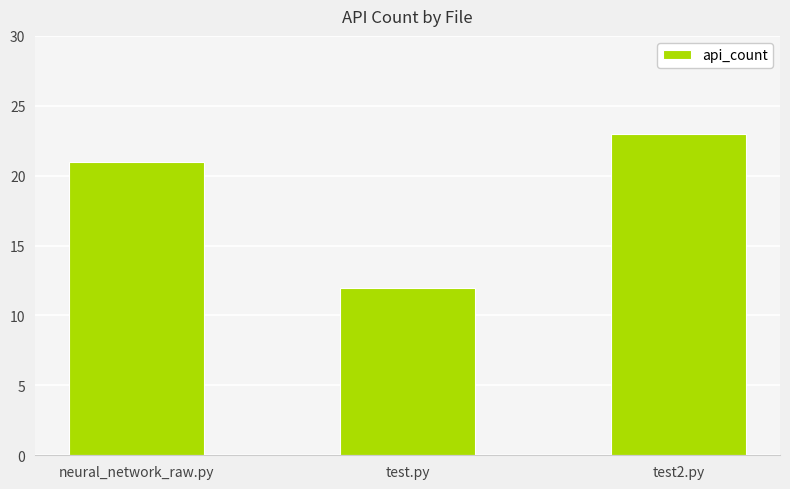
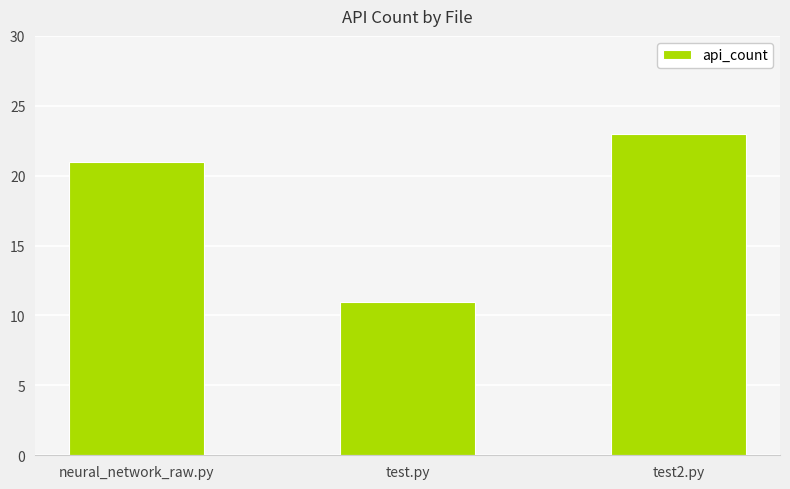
test.py: 12 -> 11
